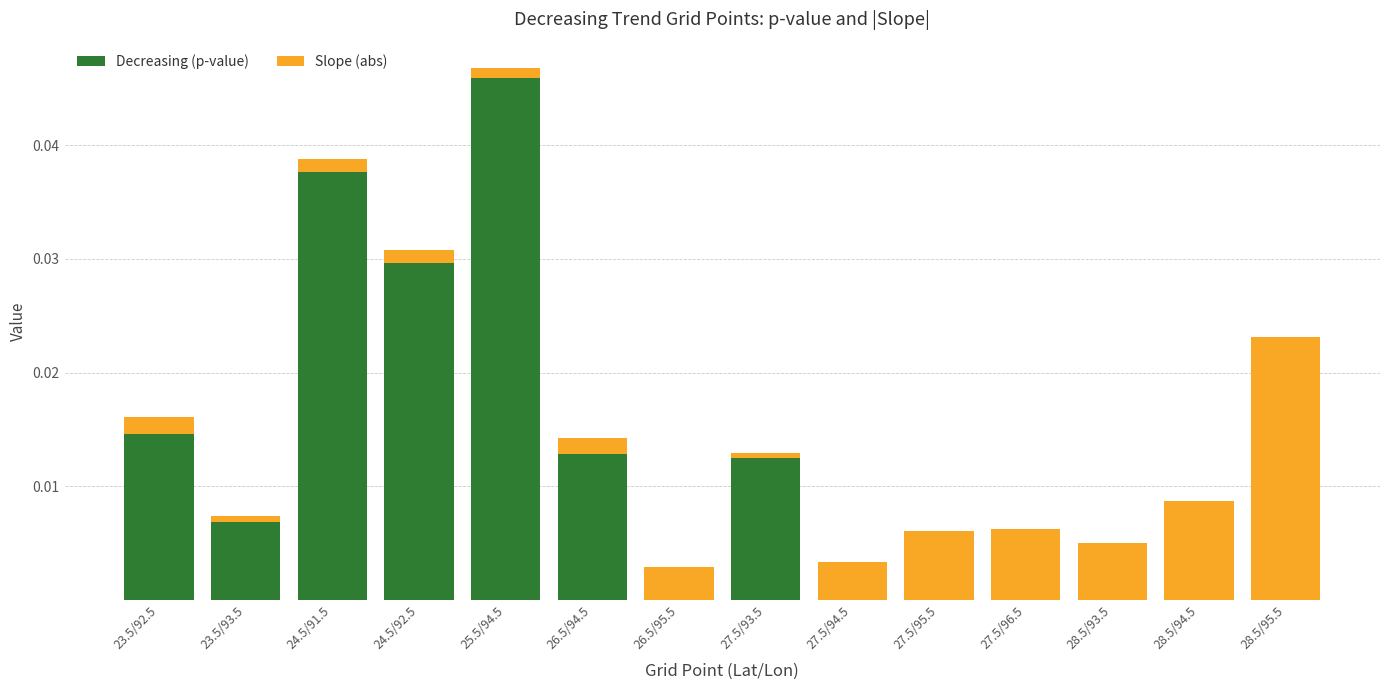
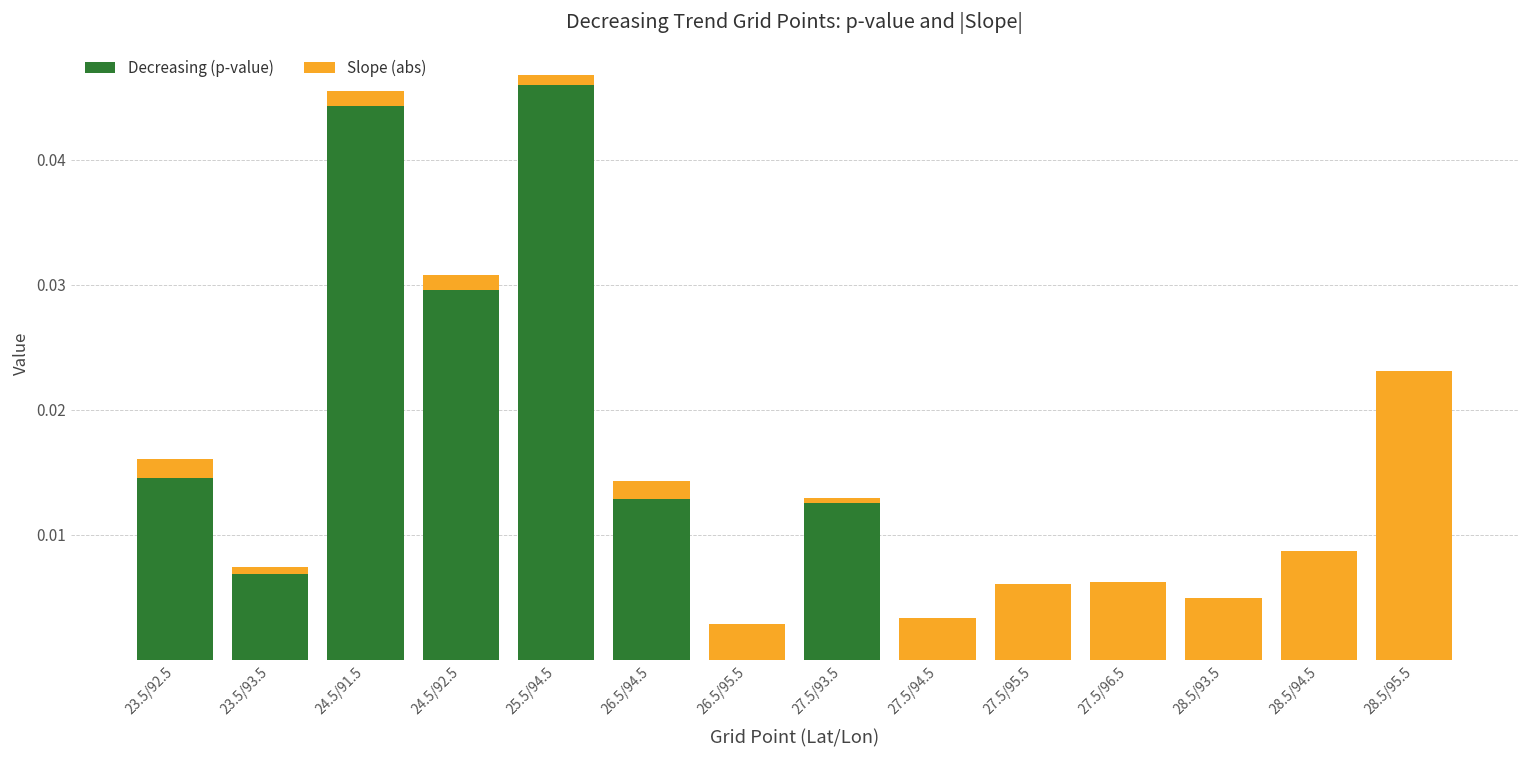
Decreasing (p-value), 24.5/91.5: 0.0376 -> 0.0443
